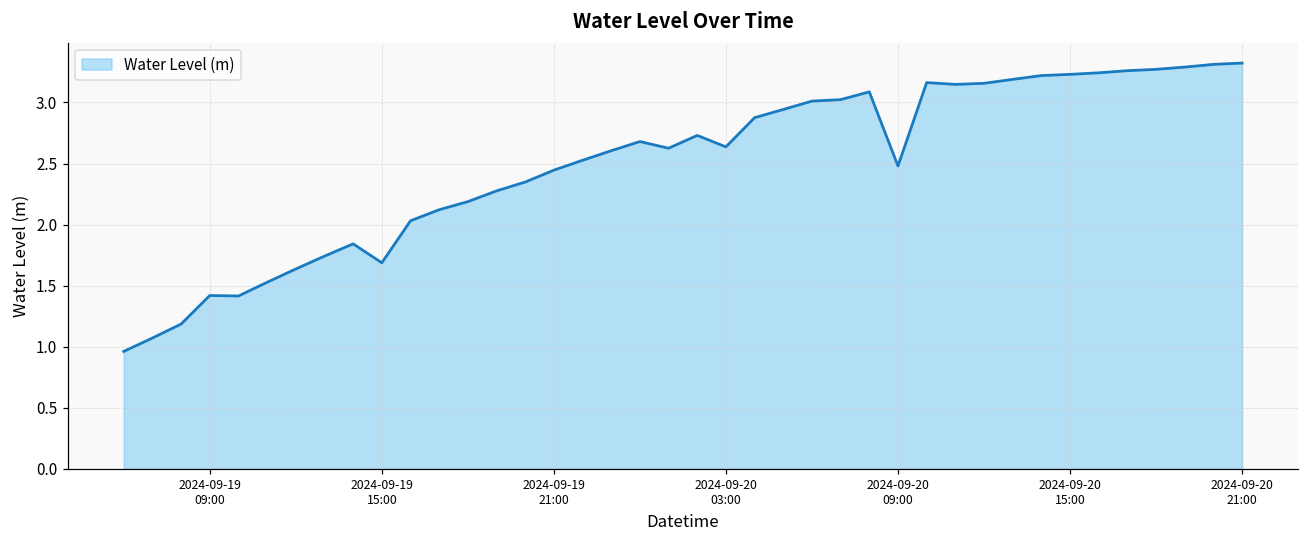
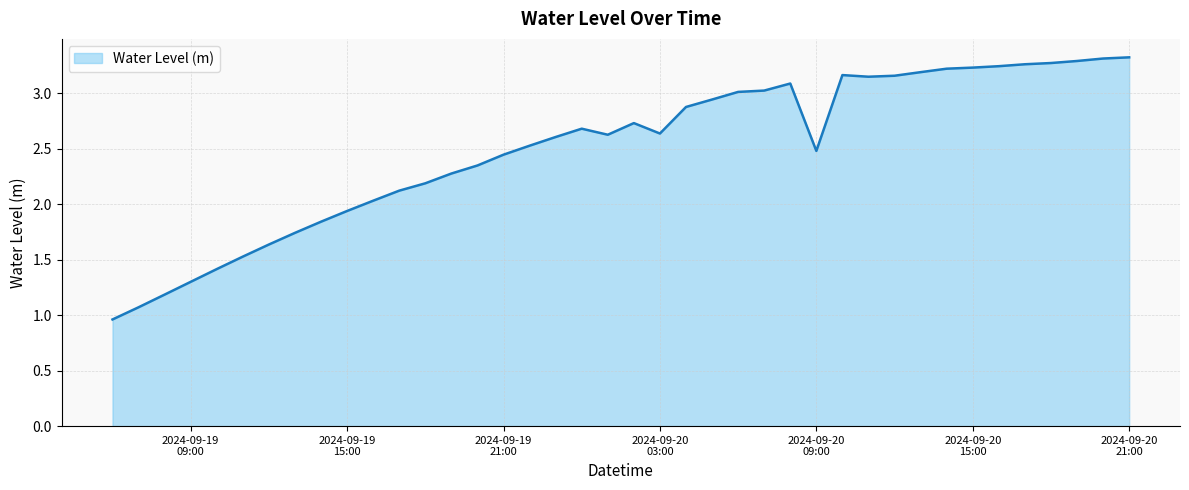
2024-09-19 09:00: 1.42 -> 1.30
2024-09-19 15:00: 1.69 -> 1.94
